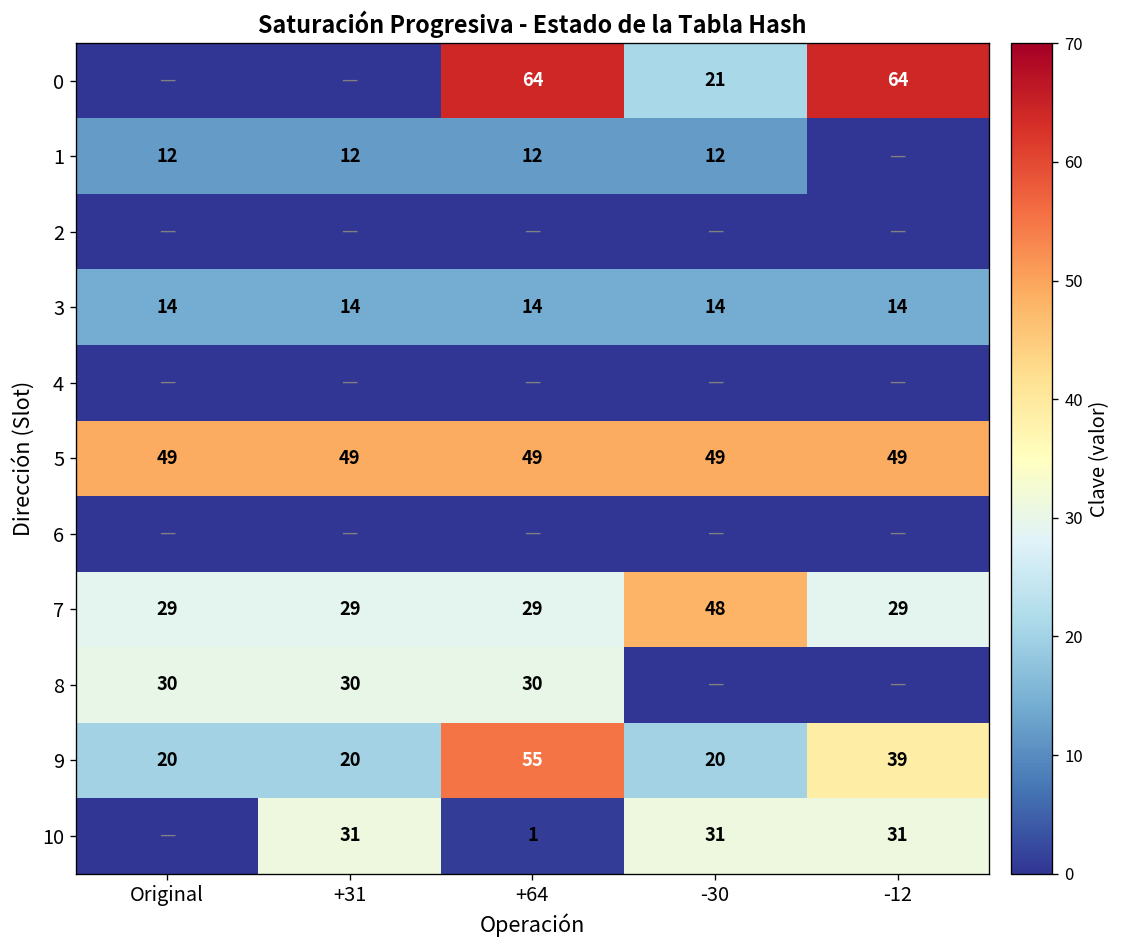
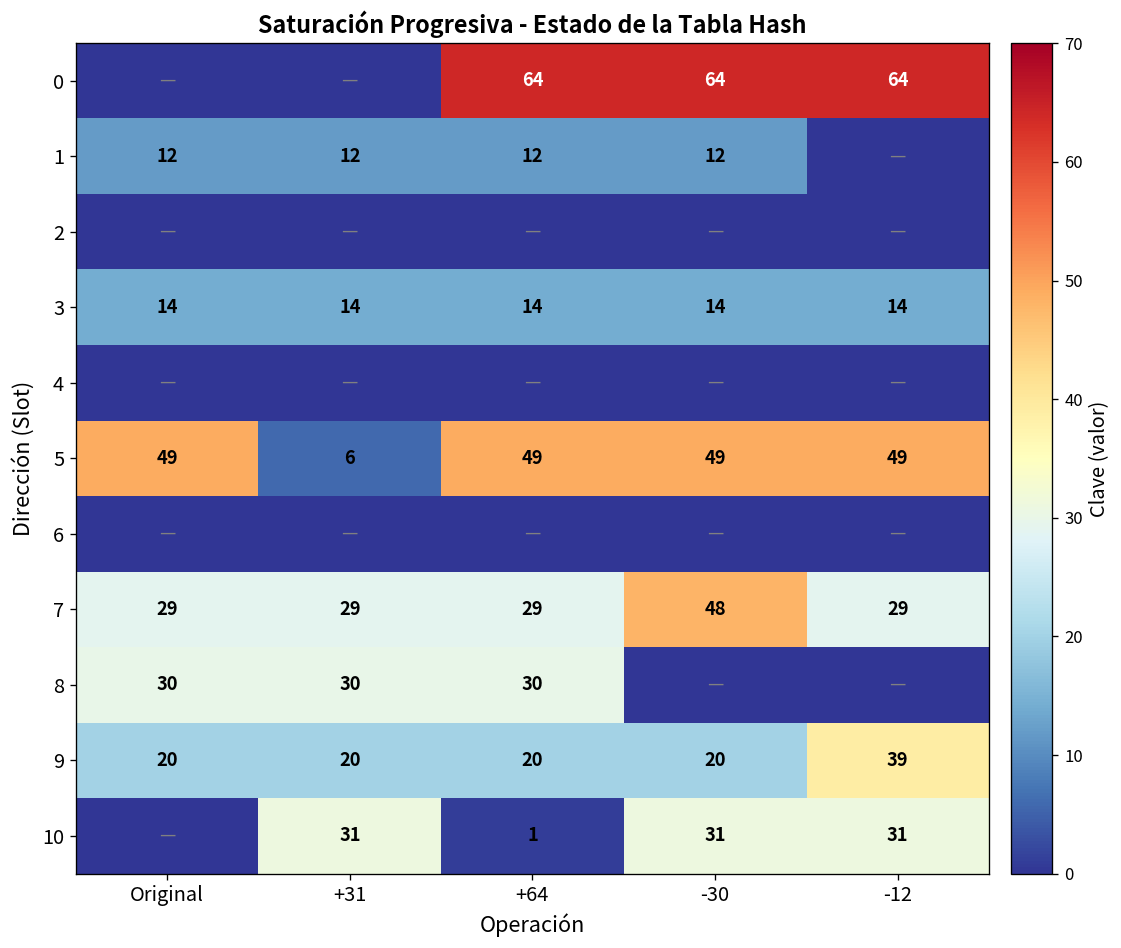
0, -30: 21 -> 64
5, +31: 49 -> 6
9, +64: 55 -> 20
